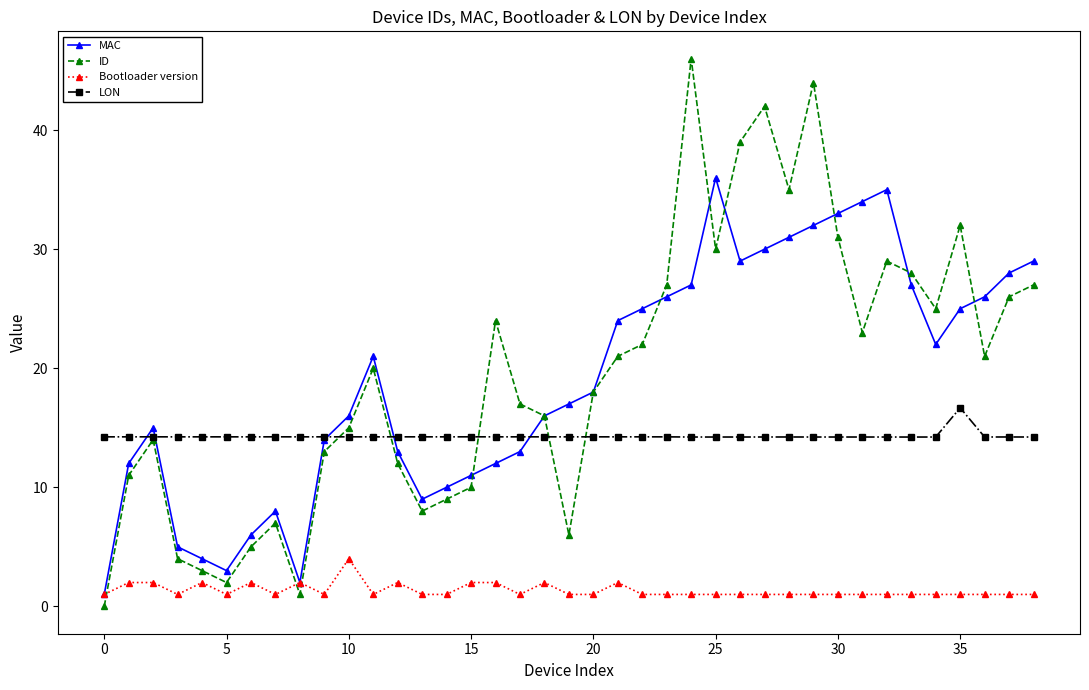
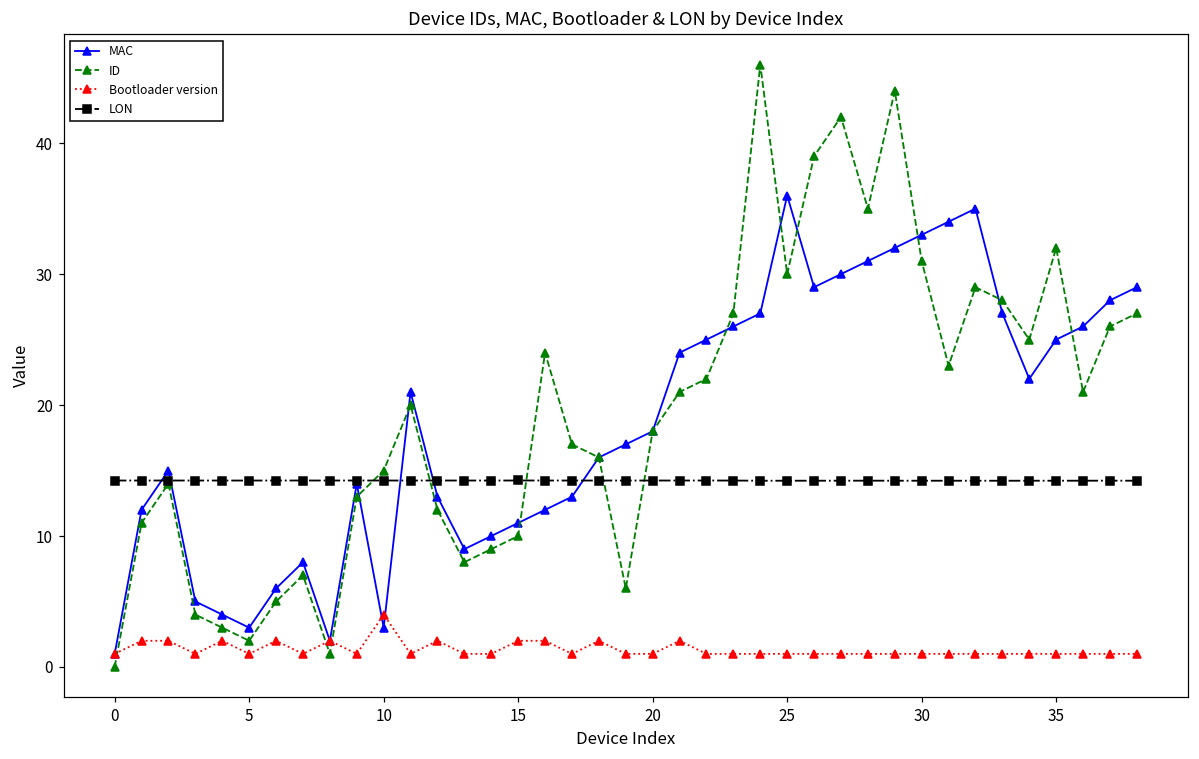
MAC, 10: 16 -> 3
LON, 35: 16.7 -> 14.2
